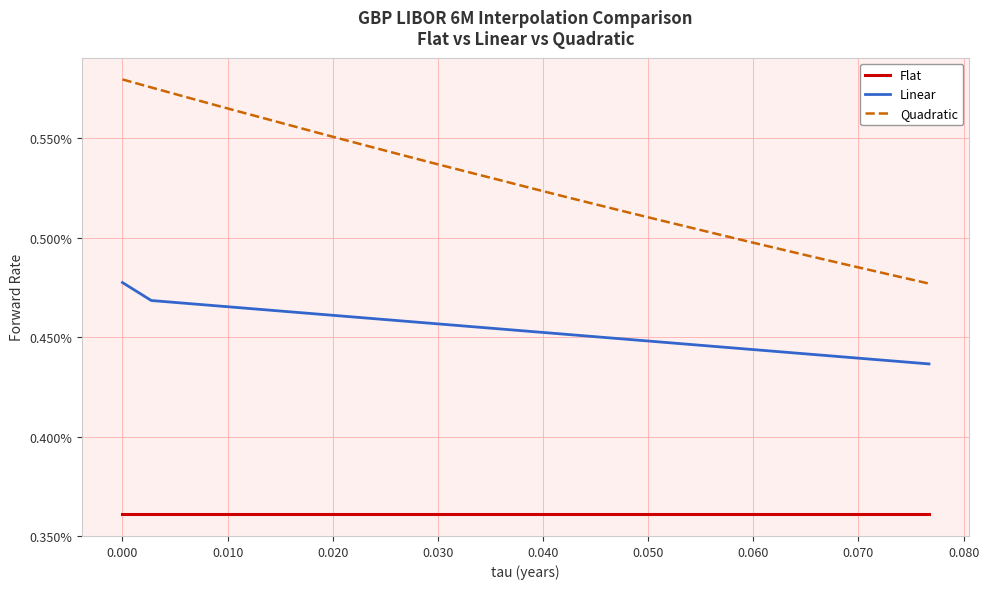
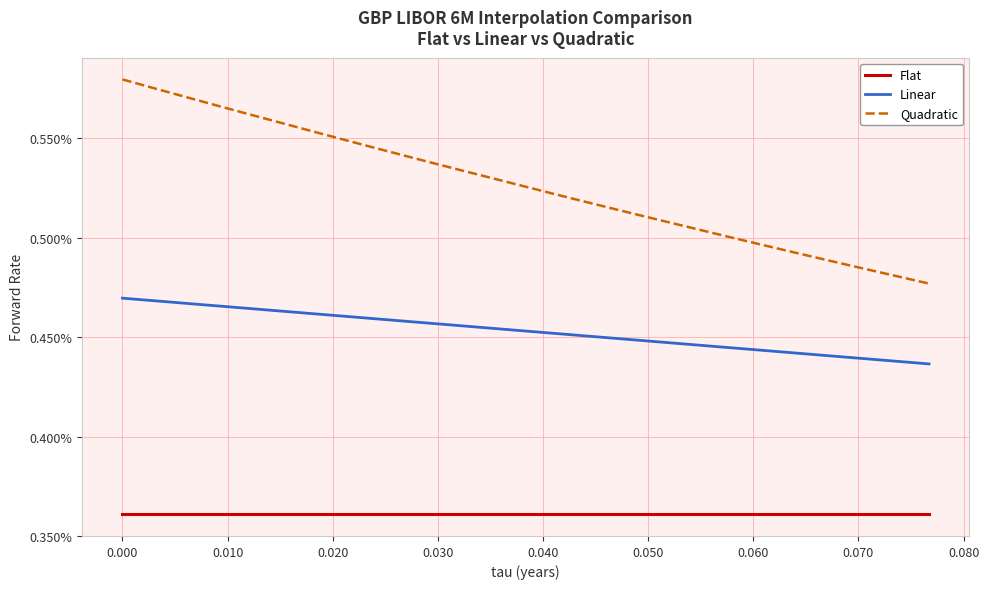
Linear, 0.000: 0.477% -> 0.470%
